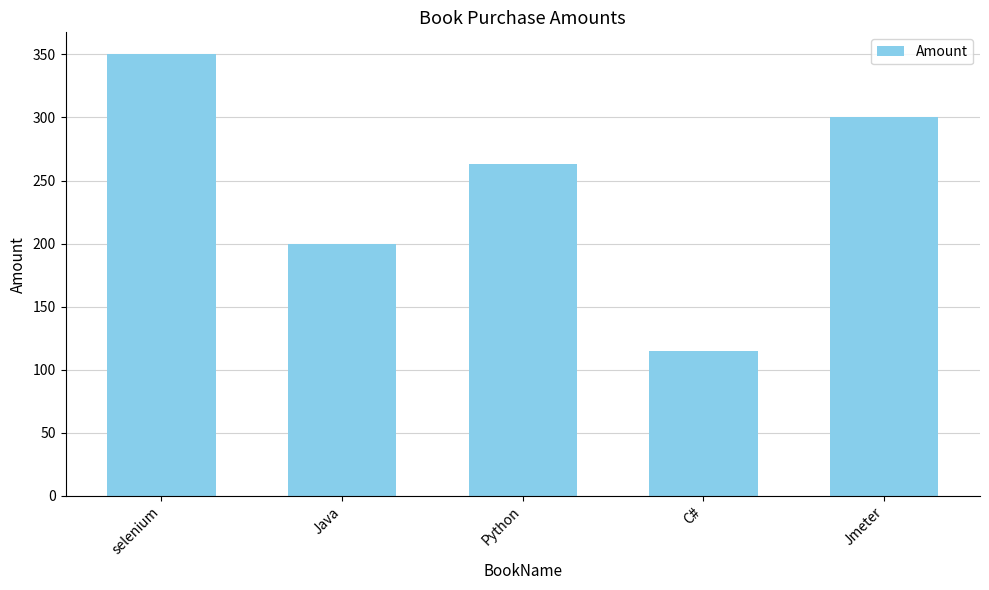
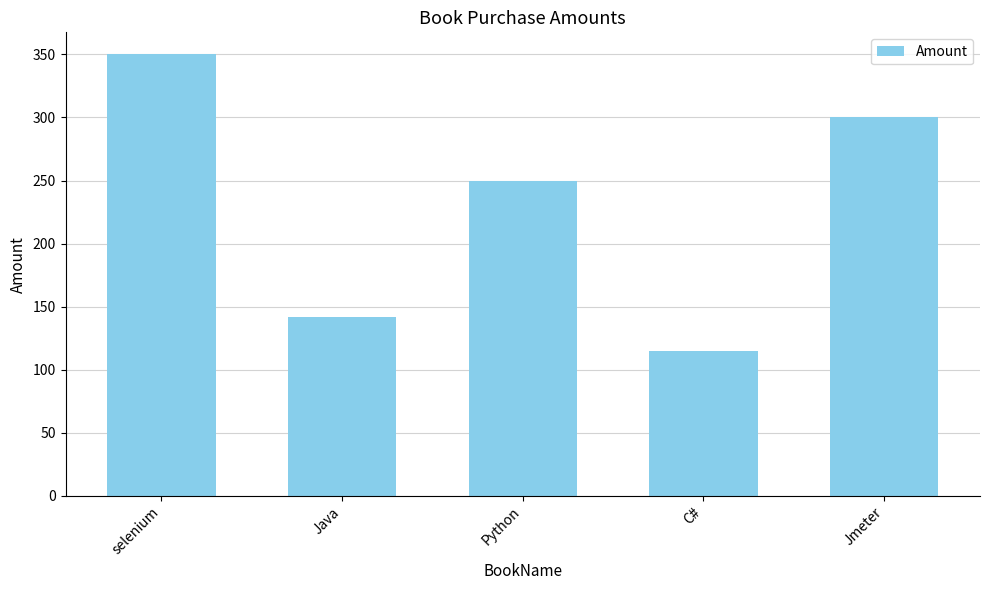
Java: 200 -> 142
Python: 263 -> 250
